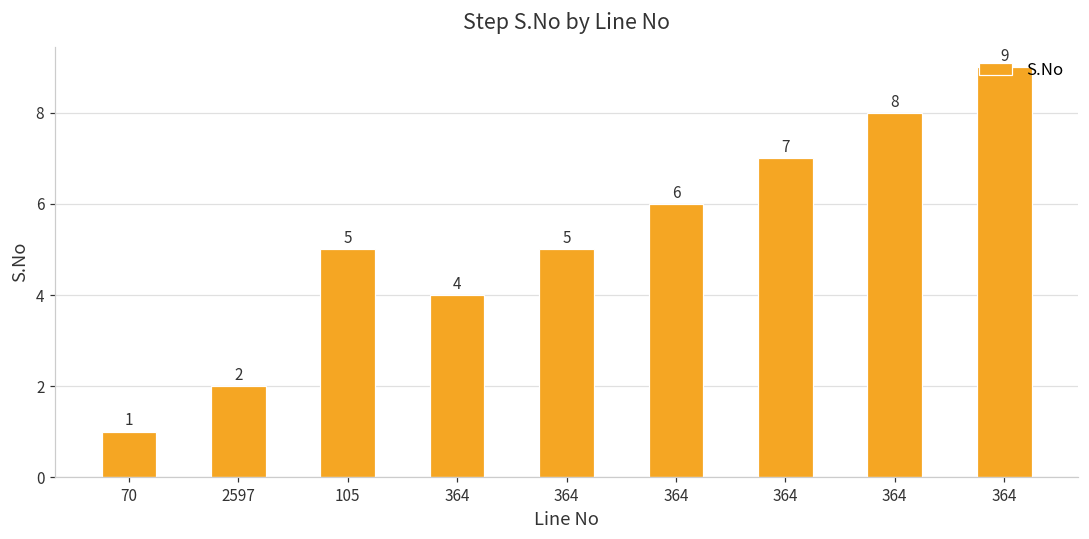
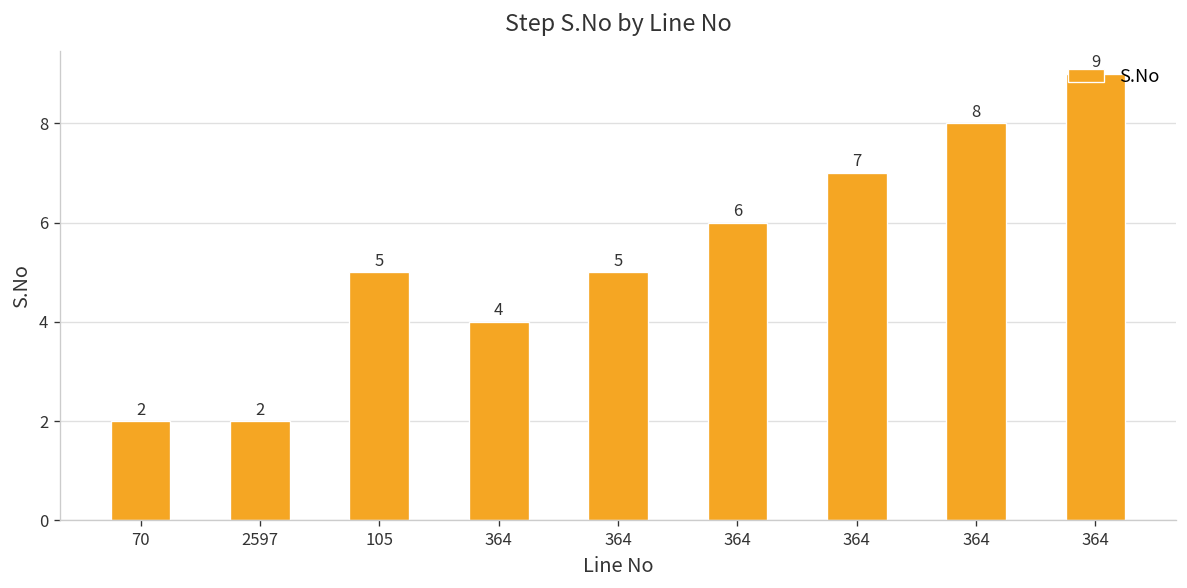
70: 1 -> 2
